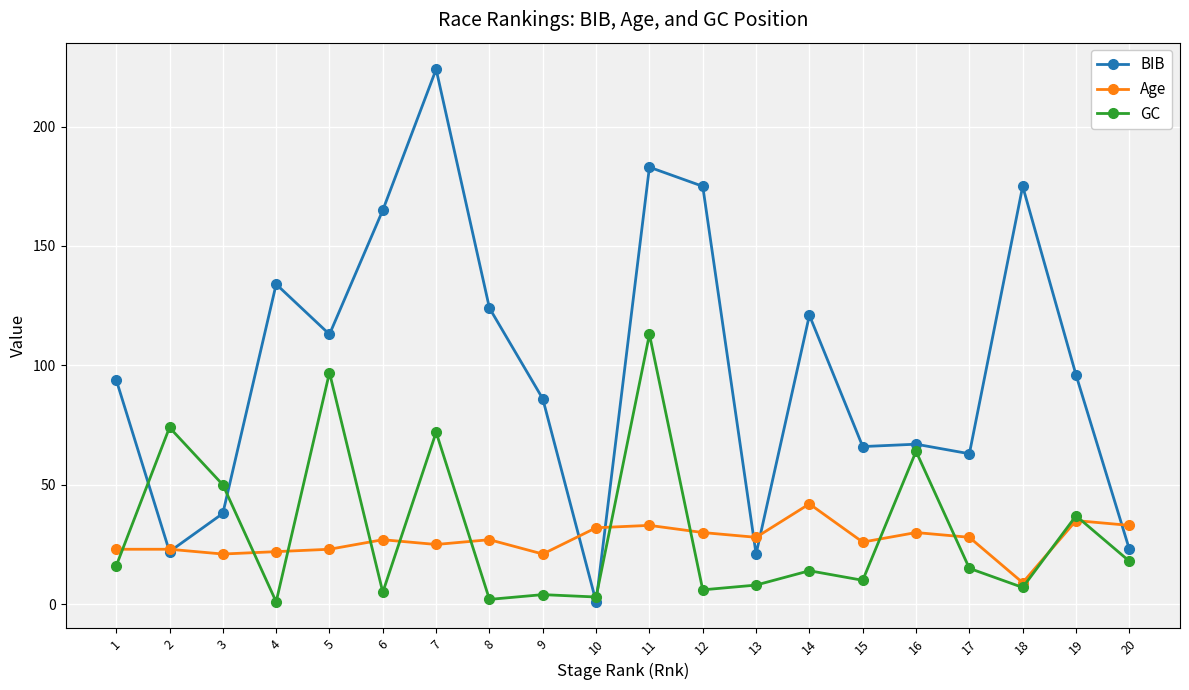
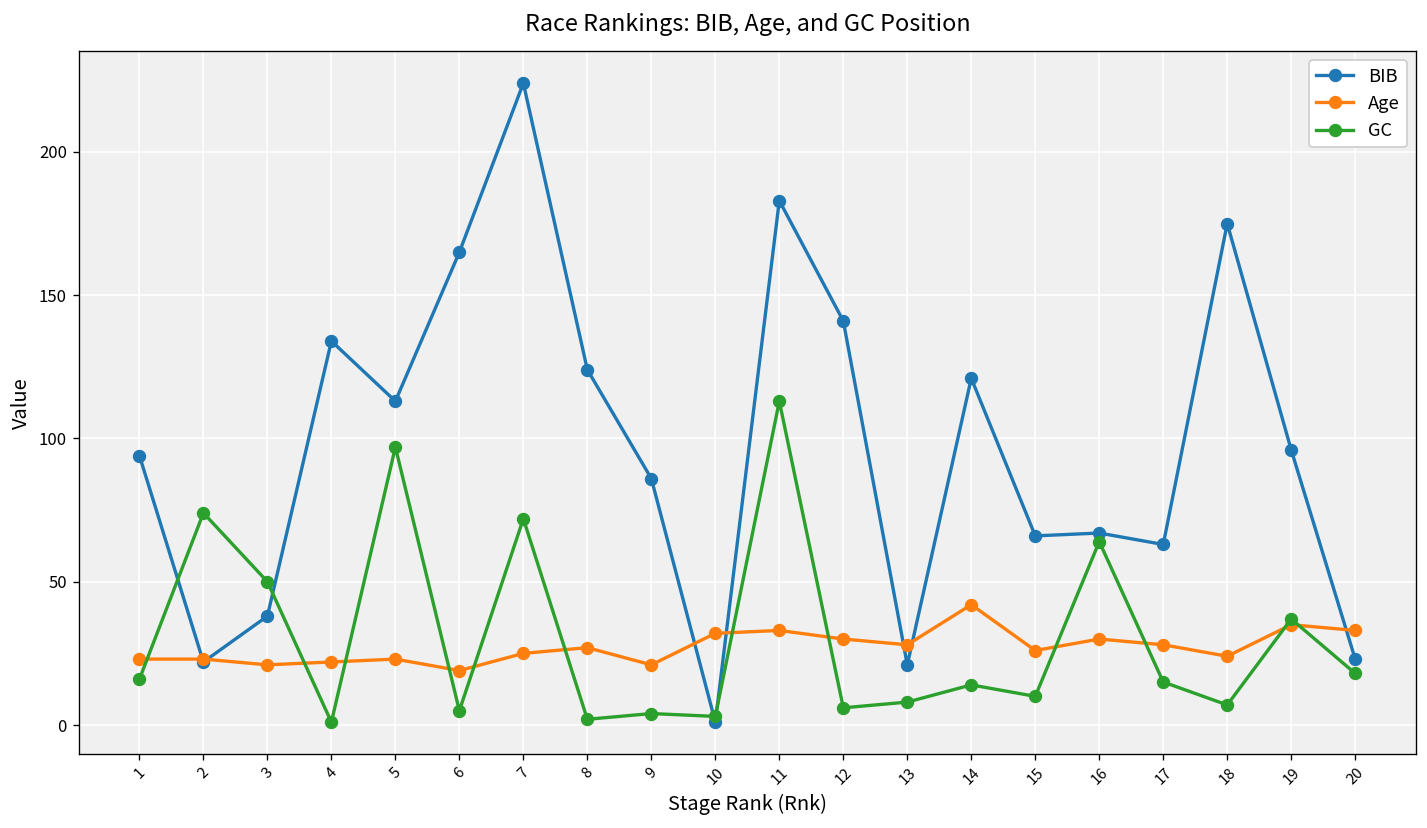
Age, 6: 27 -> 19
BIB, 12: 175 -> 141
Age, 18: 9 -> 24
